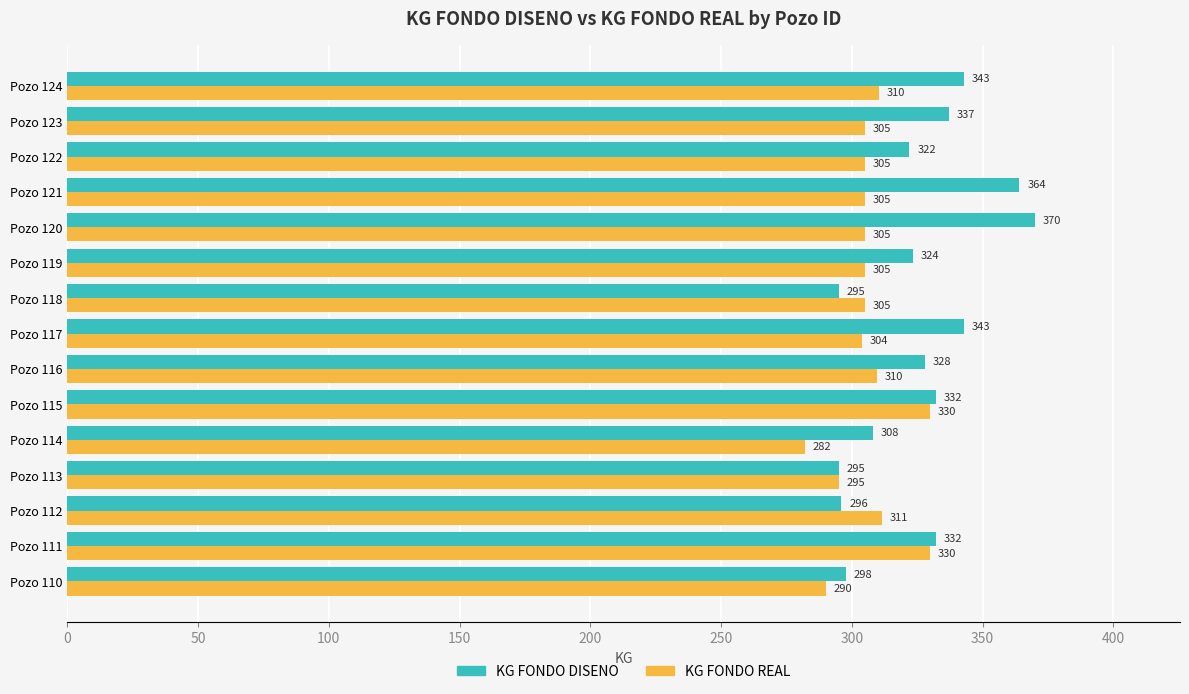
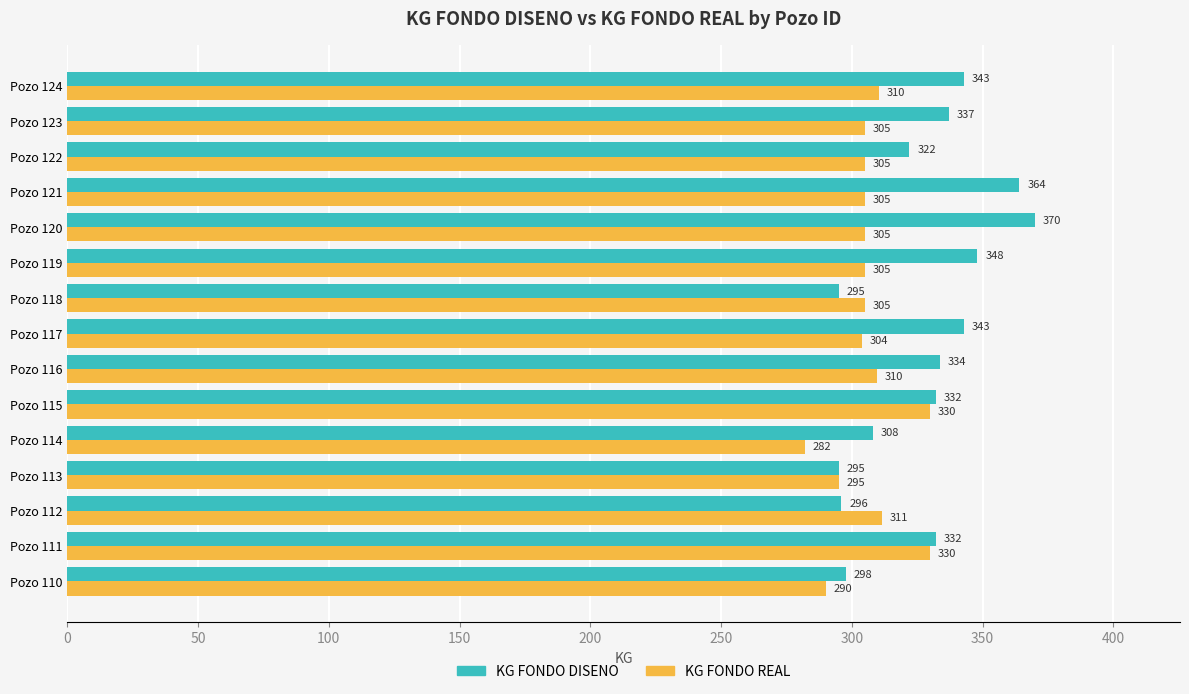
KG FONDO DISENO, Pozo 119: 324 -> 348
KG FONDO DISENO, Pozo 116: 328 -> 334
